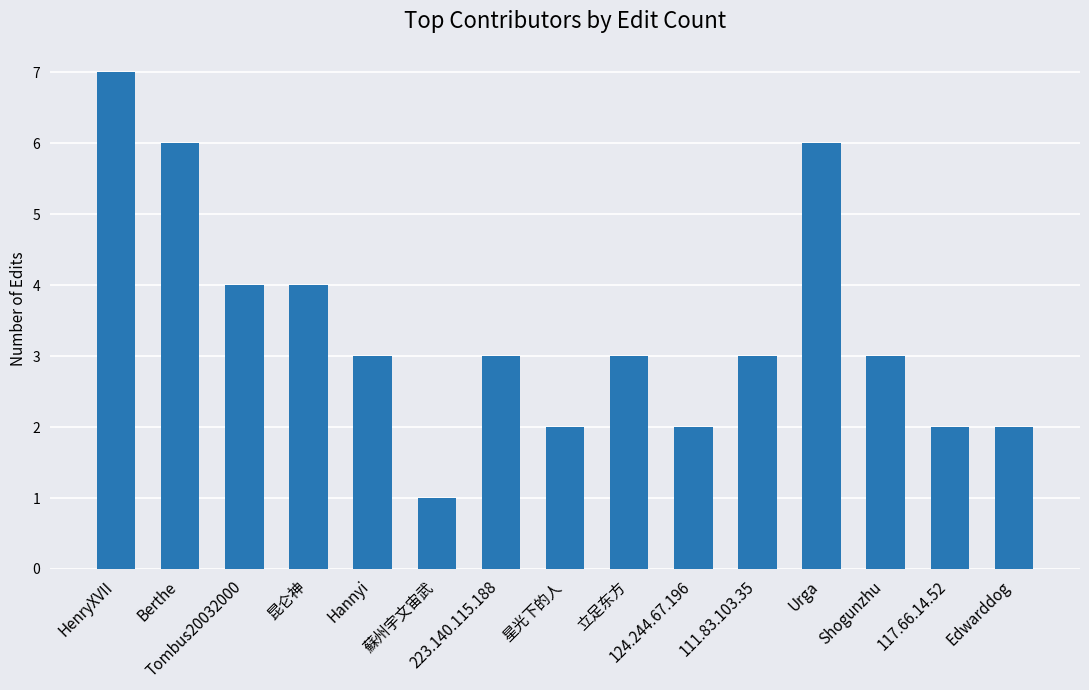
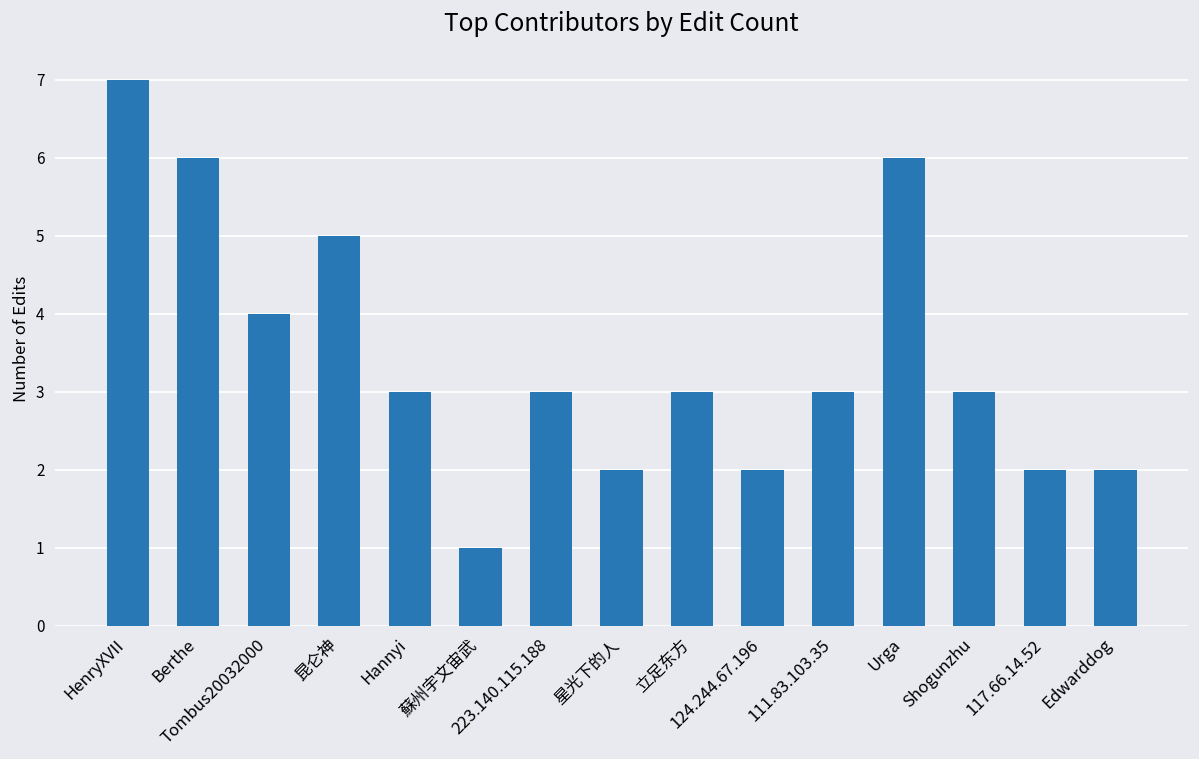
昆仑神: 4 -> 5
